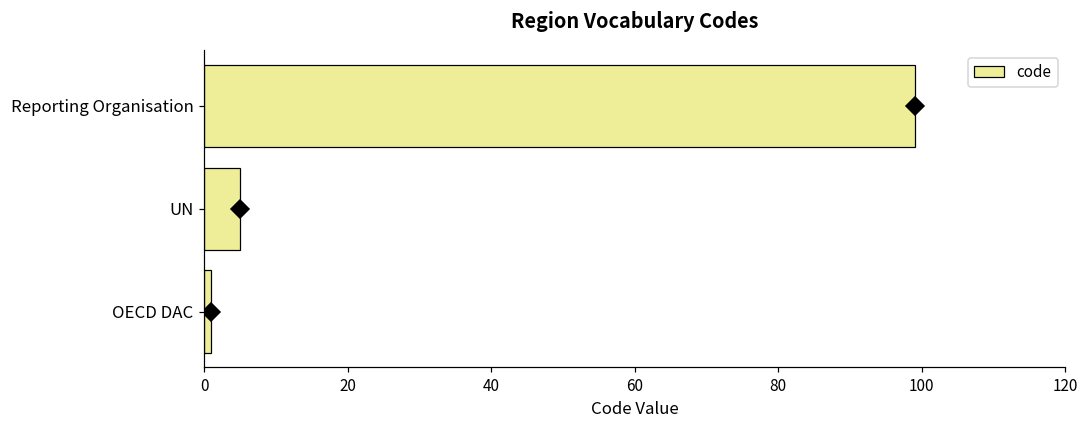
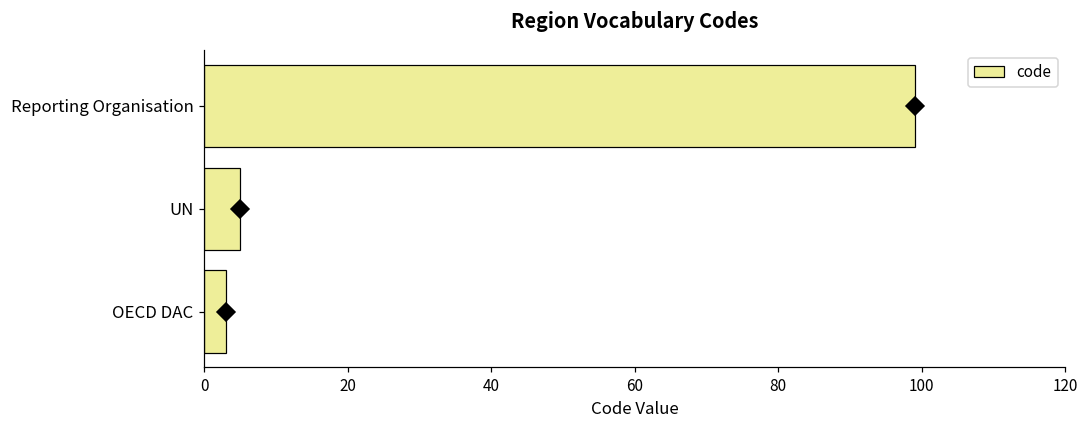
code, OECD DAC: 1 -> 3
